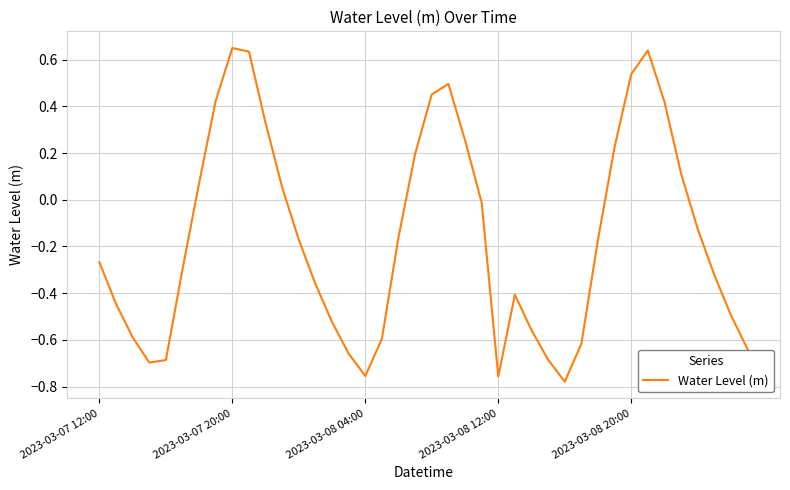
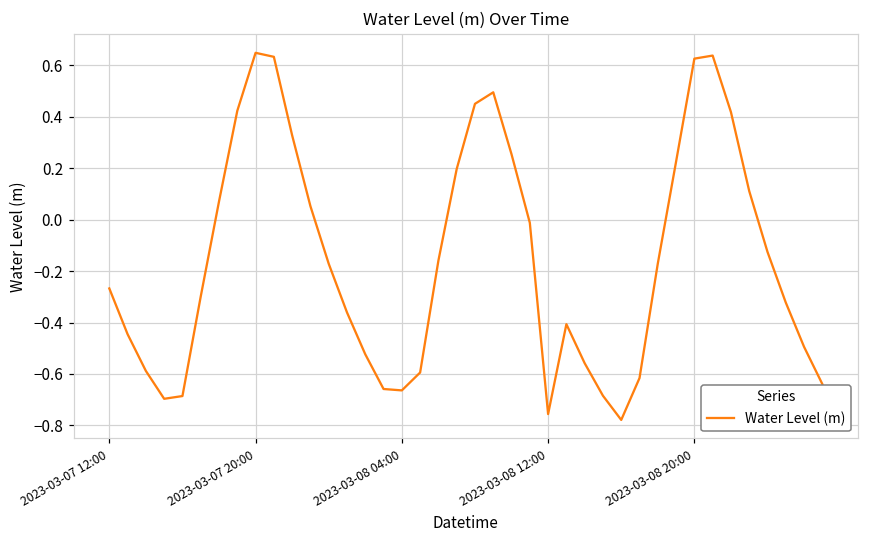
2023-03-08 04:00: -0.75 -> -0.66
2023-03-08 20:00: 0.54 -> 0.63
